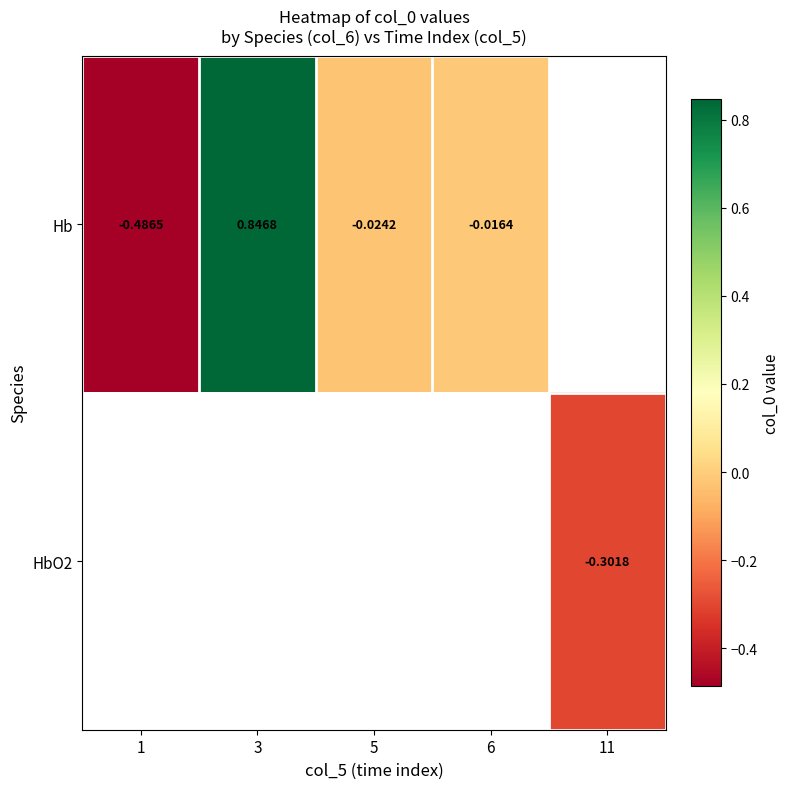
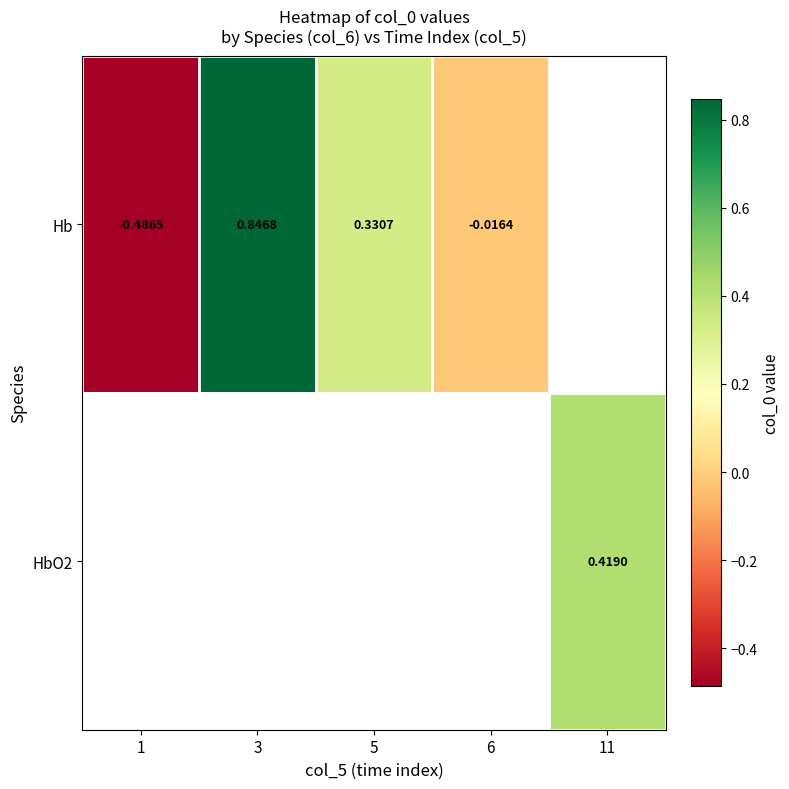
Hb, 5: -0.0242 -> 0.3307
HbO2, 11: -0.3018 -> 0.4190
